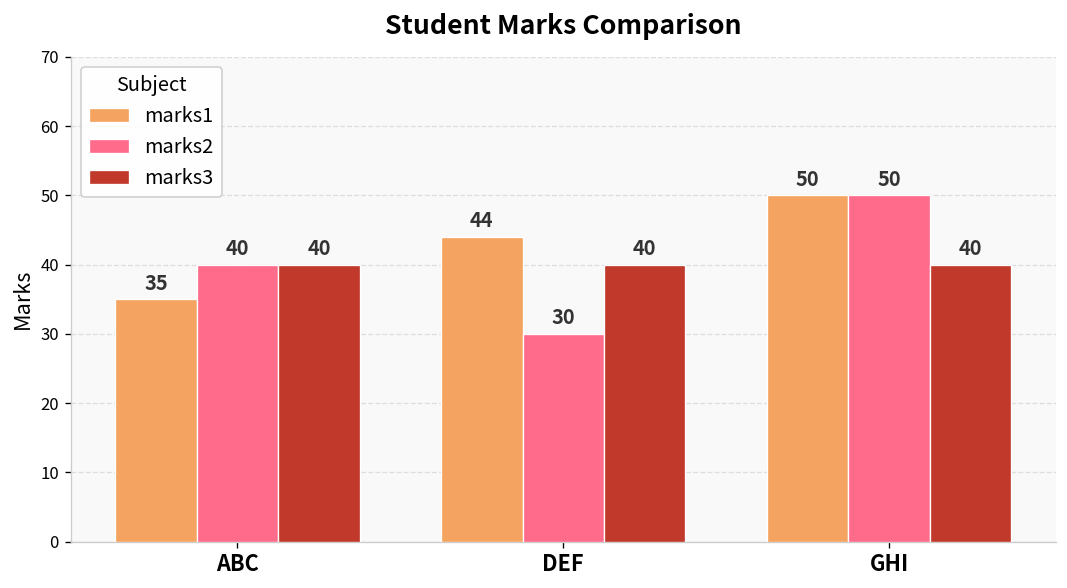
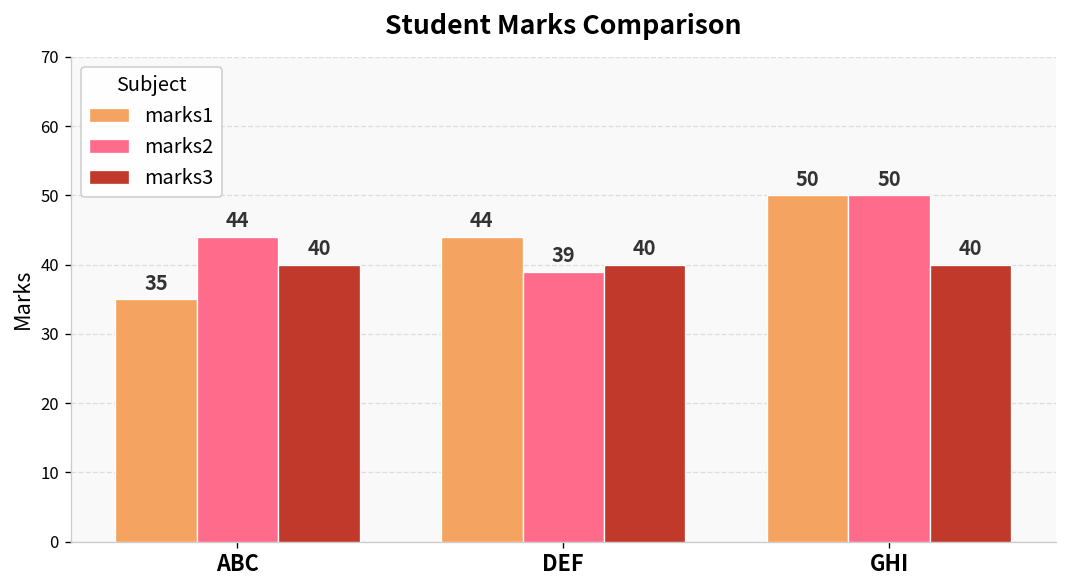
marks2, ABC: 40 -> 44
marks2, DEF: 30 -> 39
